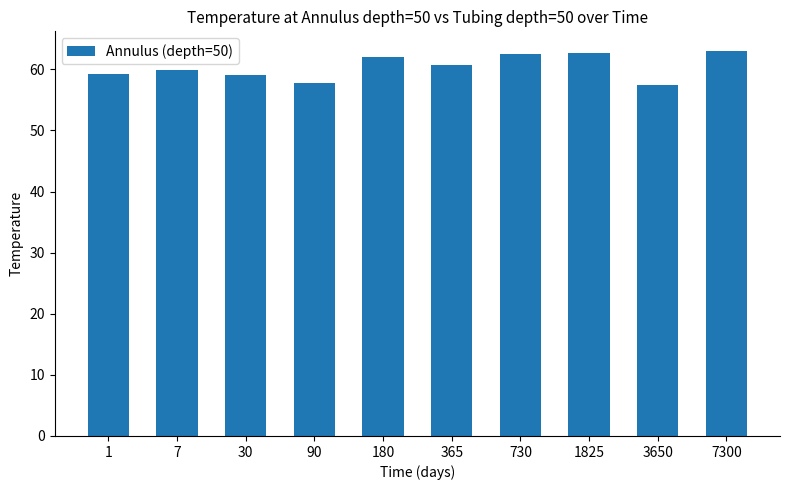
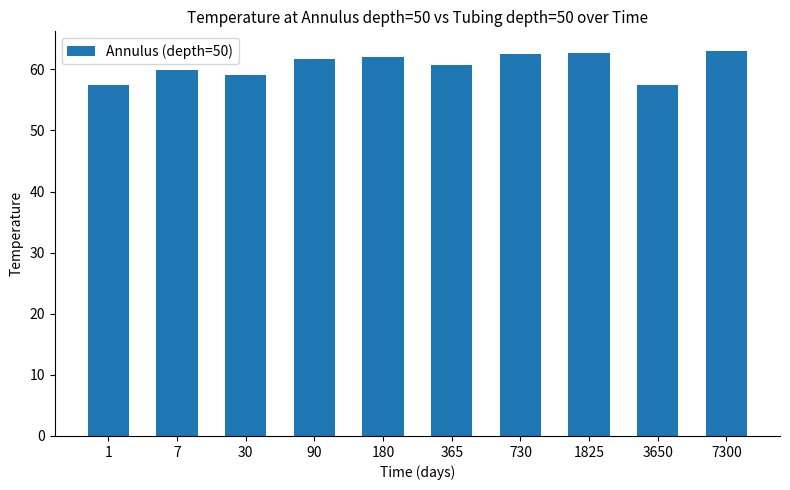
1: 59 -> 57
90: 58 -> 62
